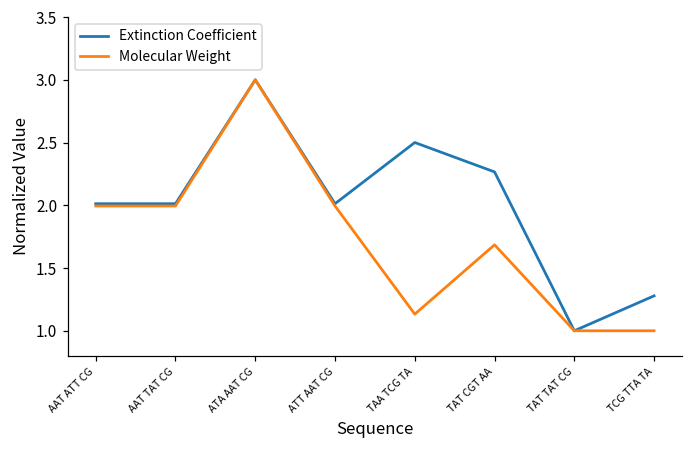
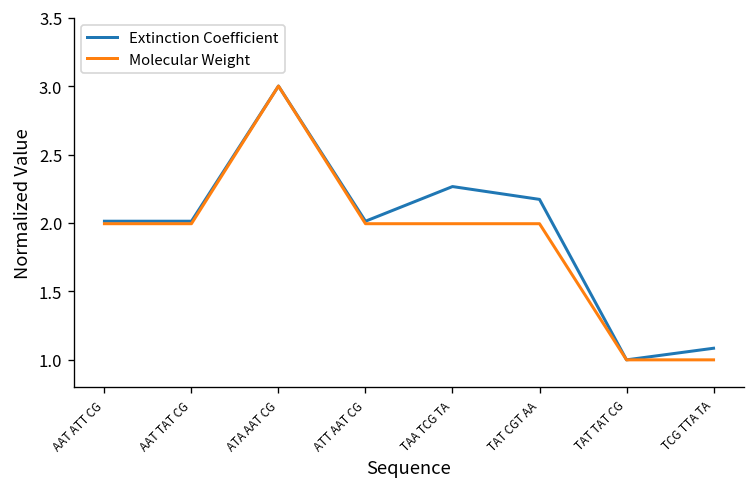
Extinction Coefficient, TAA TCG TA: 2.50 -> 2.27
Molecular Weight, TAA TCG TA: 1.13 -> 1.99
Extinction Coefficient, TAT CGT AA: 2.27 -> 2.17
Molecular Weight, TAT CGT AA: 1.69 -> 1.99
Extinction Coefficient, TCG TTA TA: 1.28 -> 1.08
